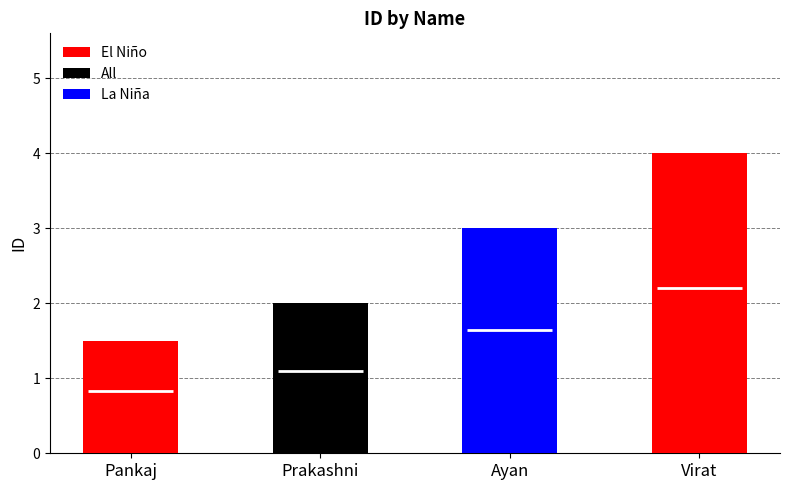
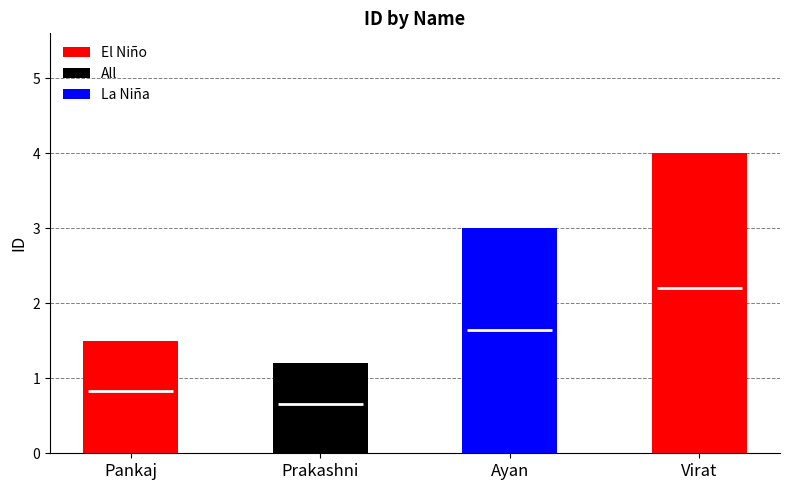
Prakashni: 2.0 -> 1.2
